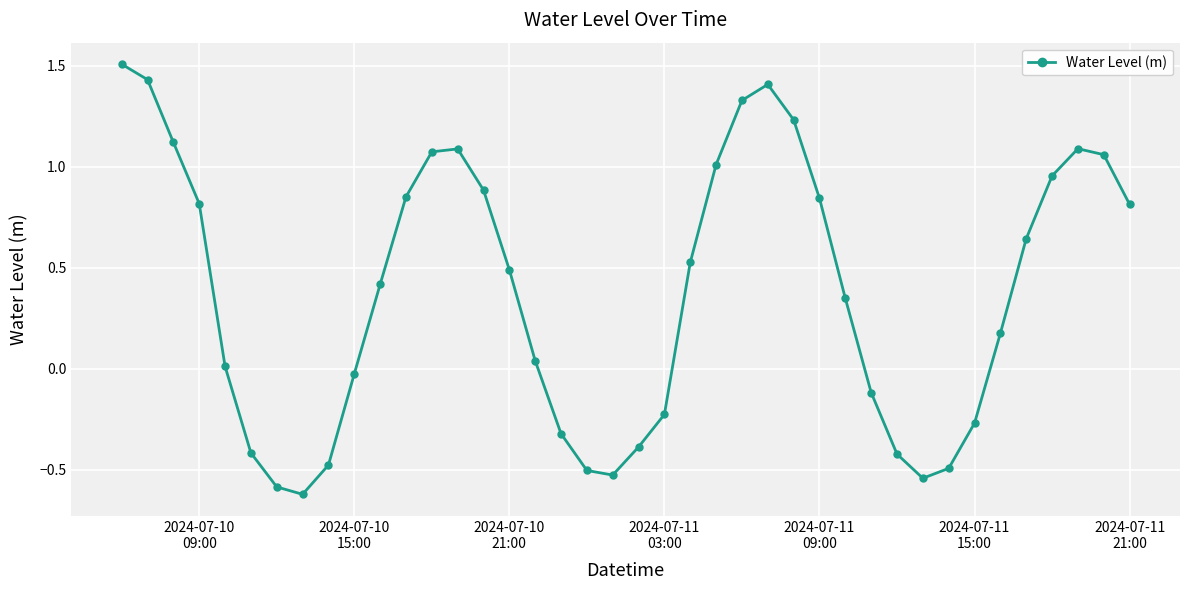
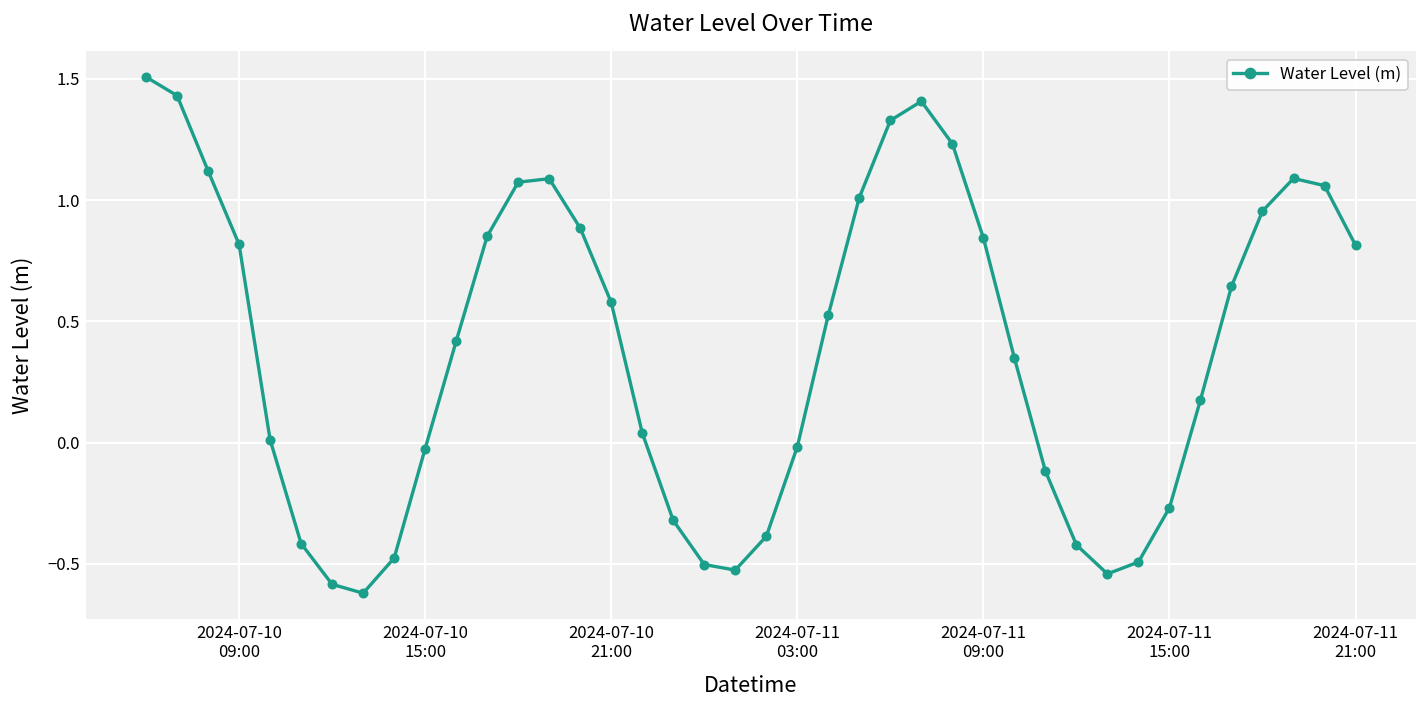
2024-07-10 21:00: 0.49 -> 0.58
2024-07-11 03:00: -0.23 -> -0.02
